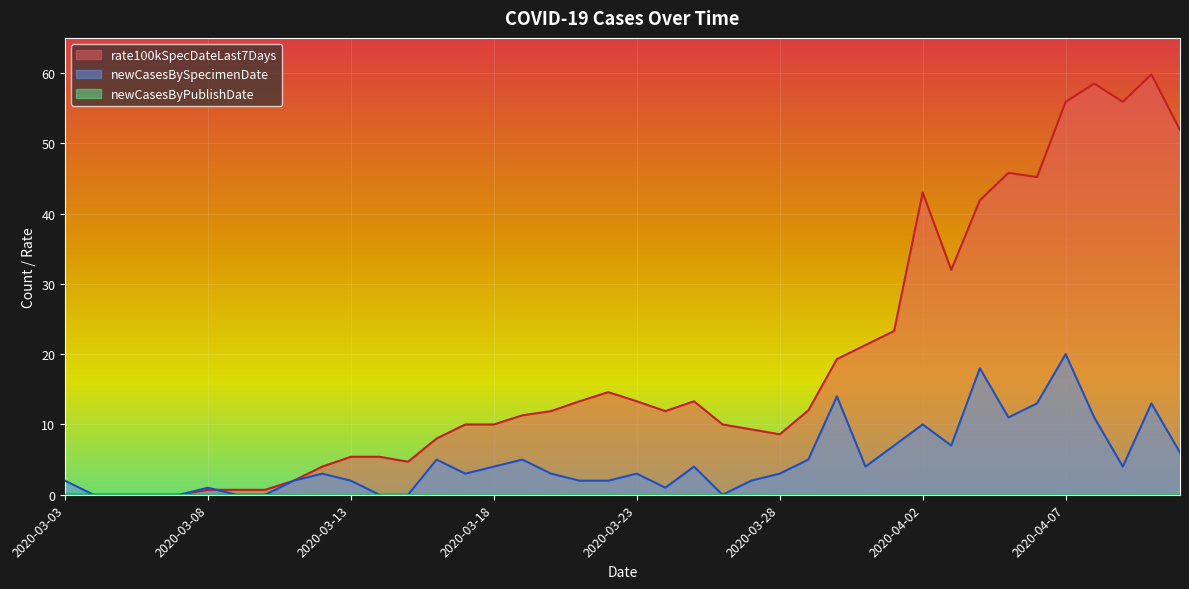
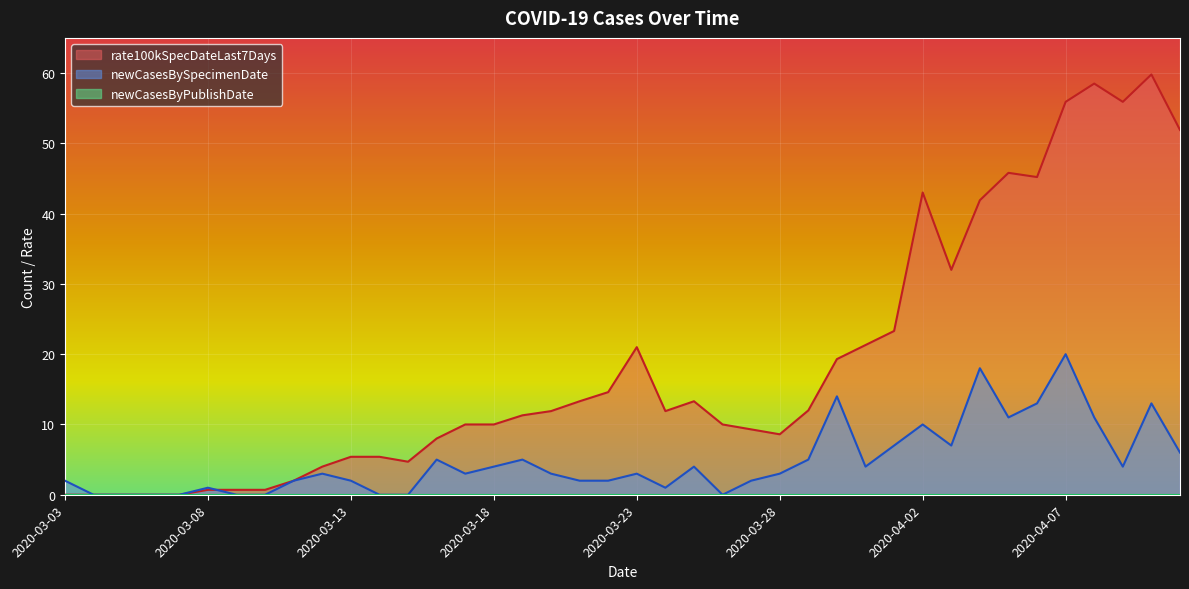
rate100kSpecDateLast7Days, 2020-03-23: 13 -> 21
